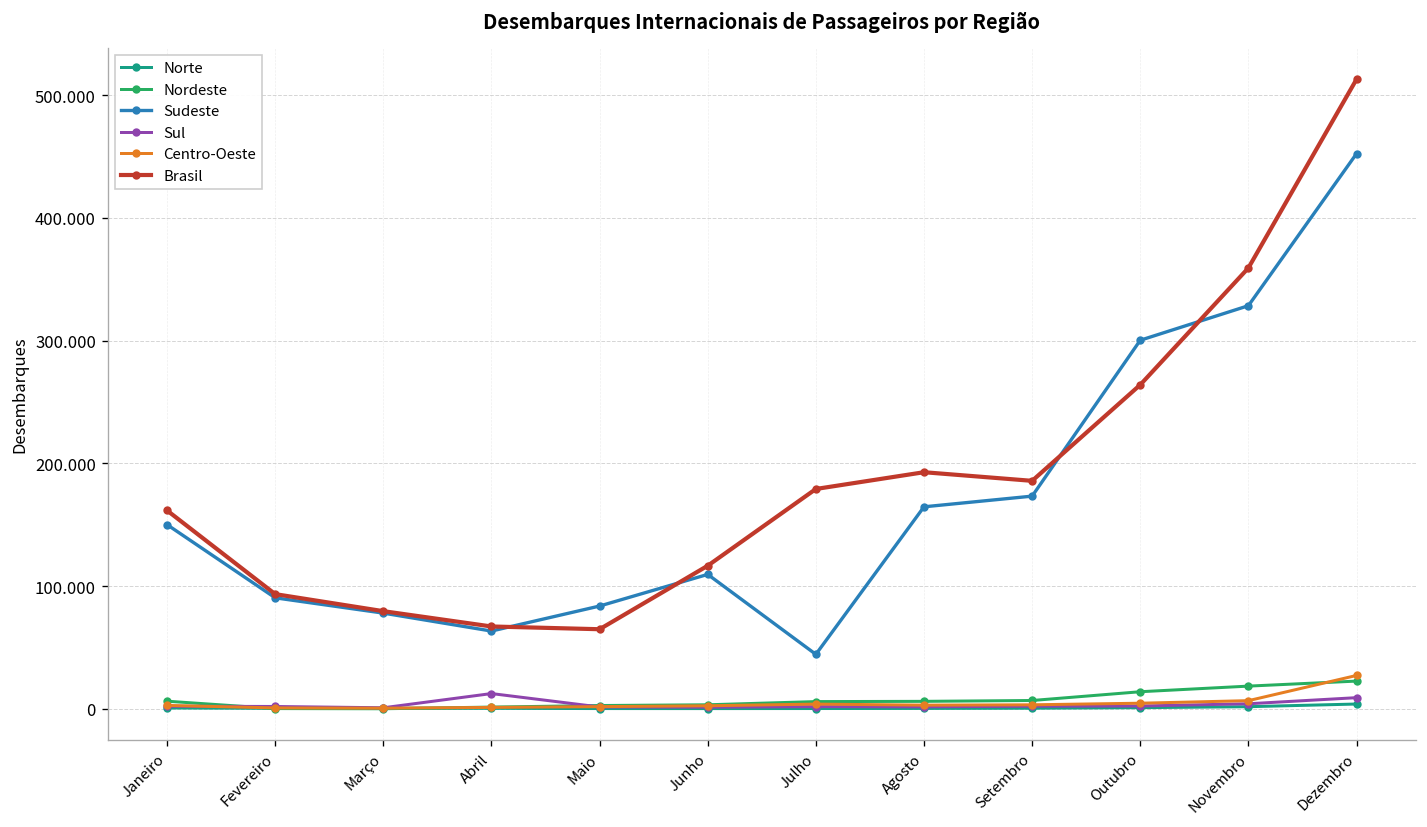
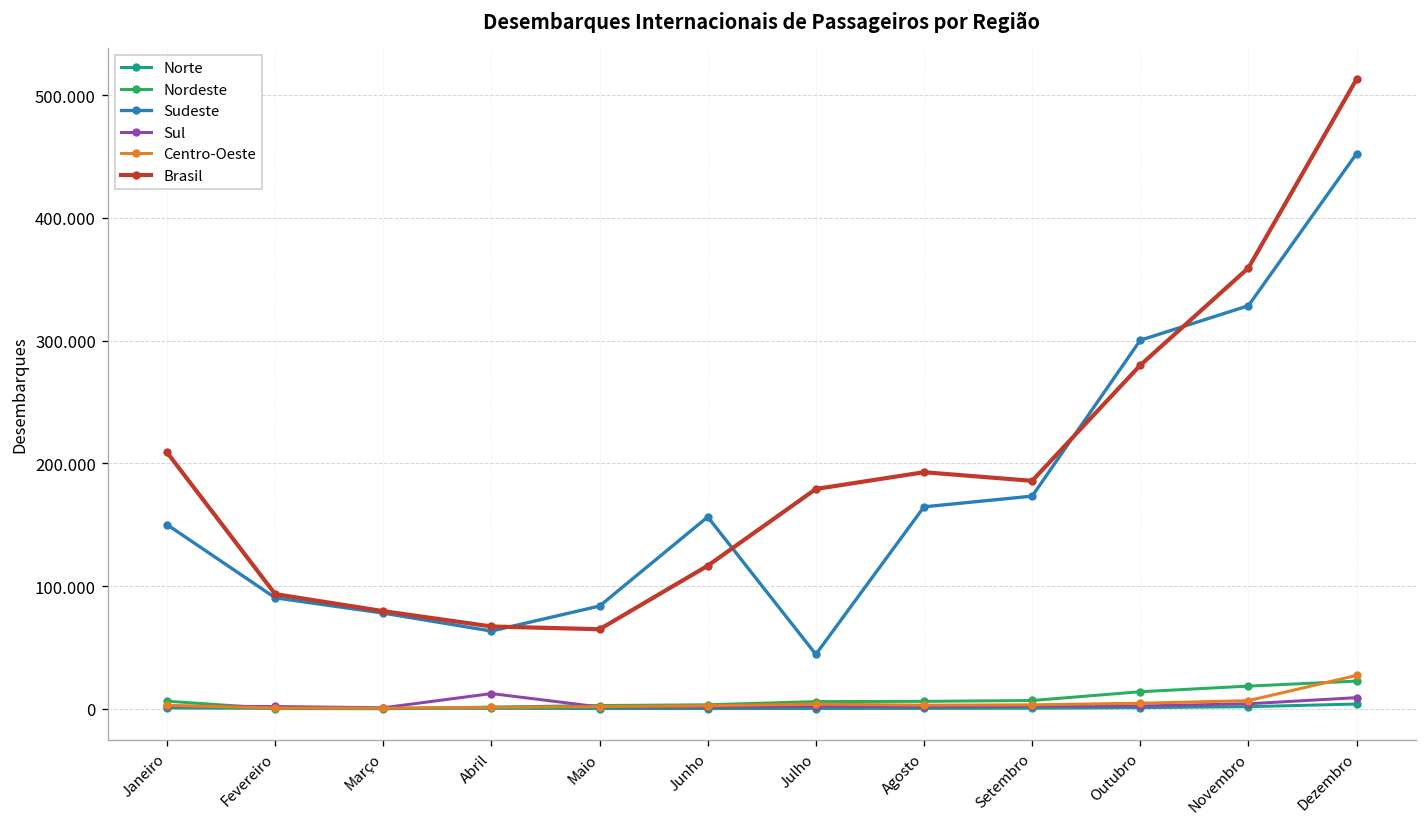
Brasil, Janeiro: 162 -> 209
Sudeste, Junho: 109 -> 156
Brasil, Outubro: 264 -> 280
